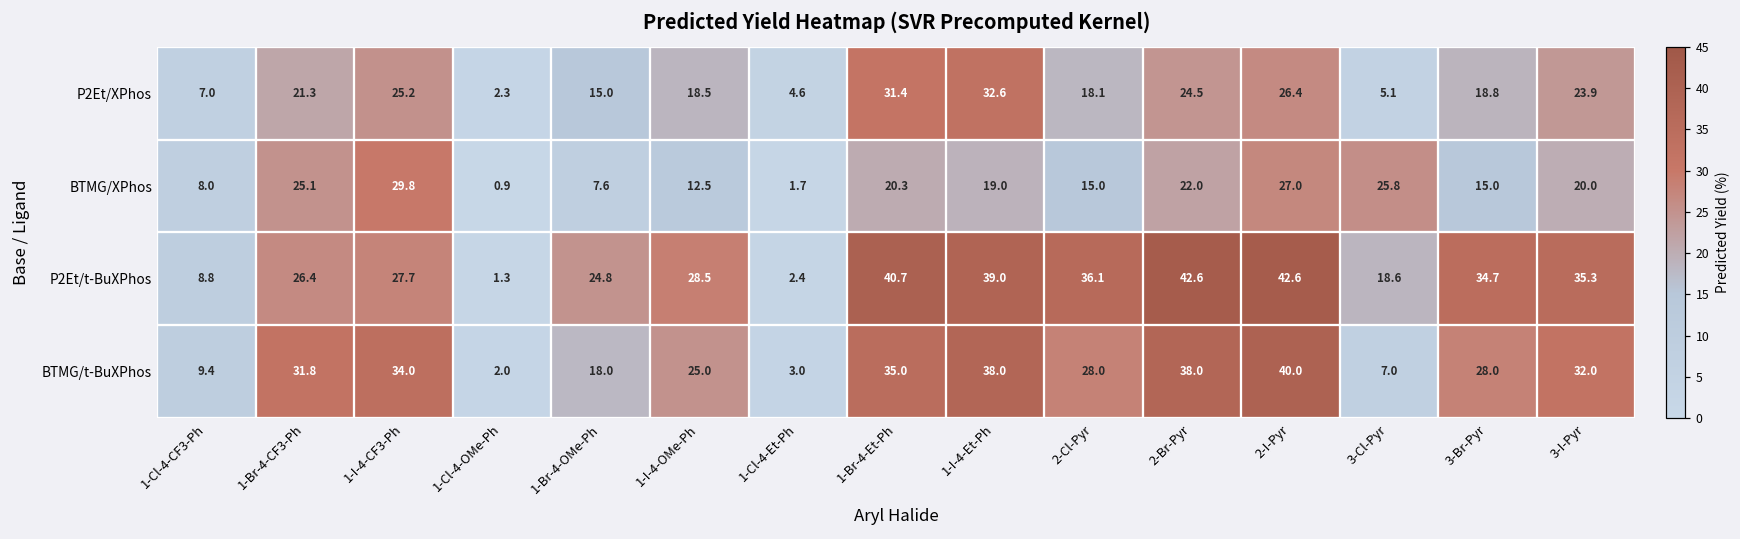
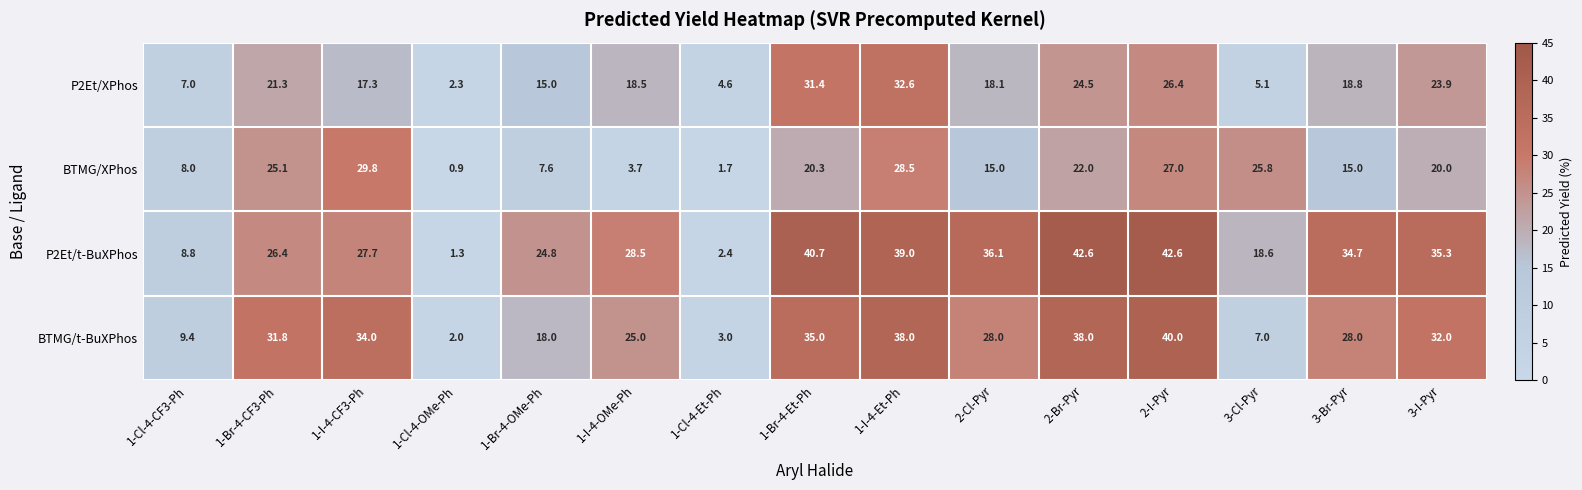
P2Et/XPhos, 1-I-4-CF3-Ph: 25.2 -> 17.3
BTMG/XPhos, 1-I-4-OMe-Ph: 12.5 -> 3.7
BTMG/XPhos, 1-I-4-Et-Ph: 19.0 -> 28.5
